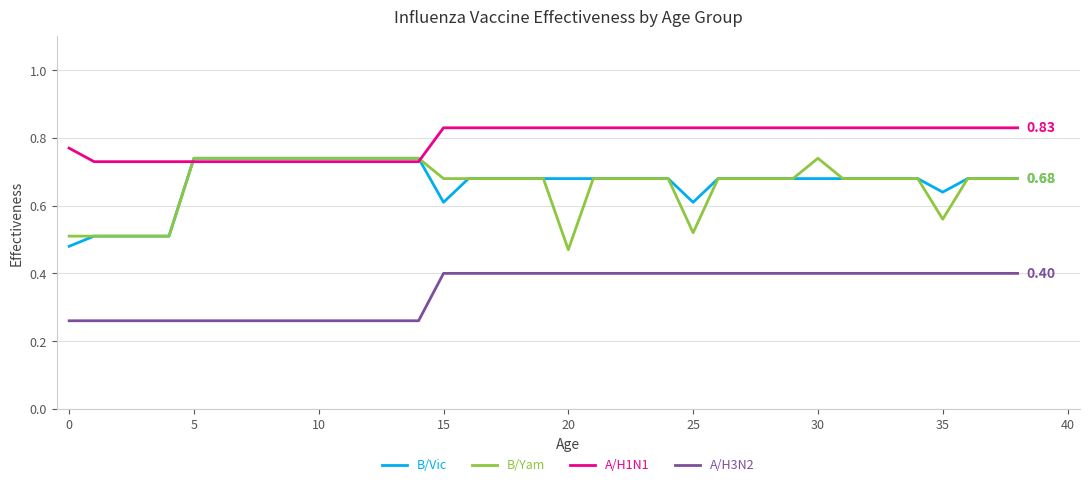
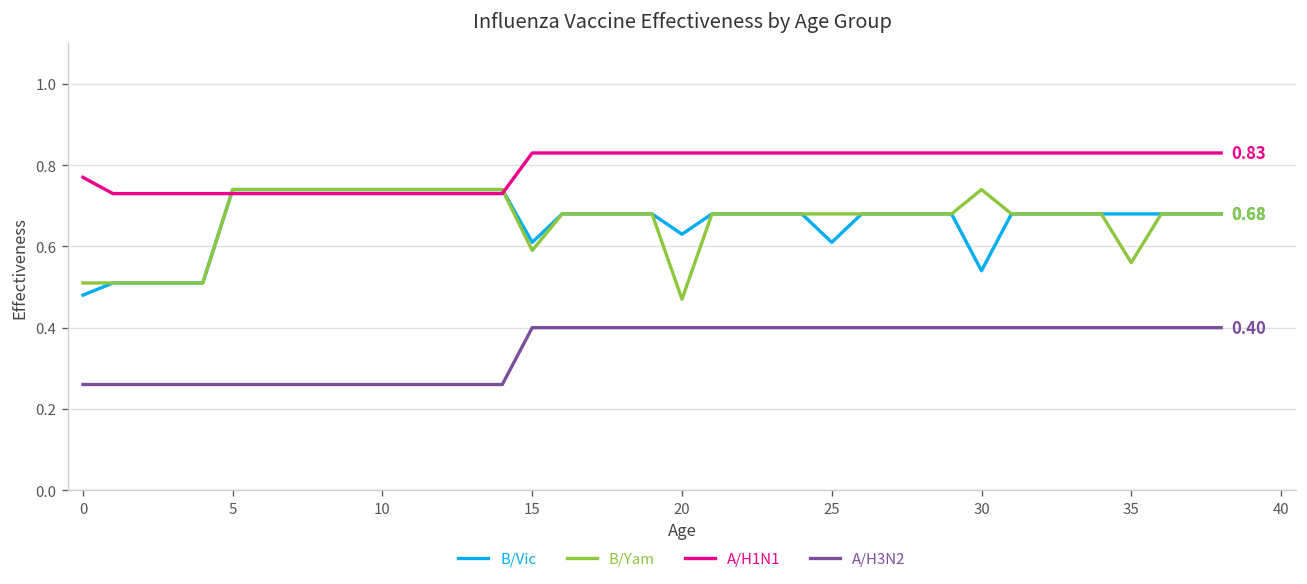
B/Yam, 15: 0.68 -> 0.59
B/Vic, 20: 0.68 -> 0.63
B/Yam, 25: 0.52 -> 0.68
B/Vic, 30: 0.68 -> 0.54
B/Vic, 35: 0.64 -> 0.68
